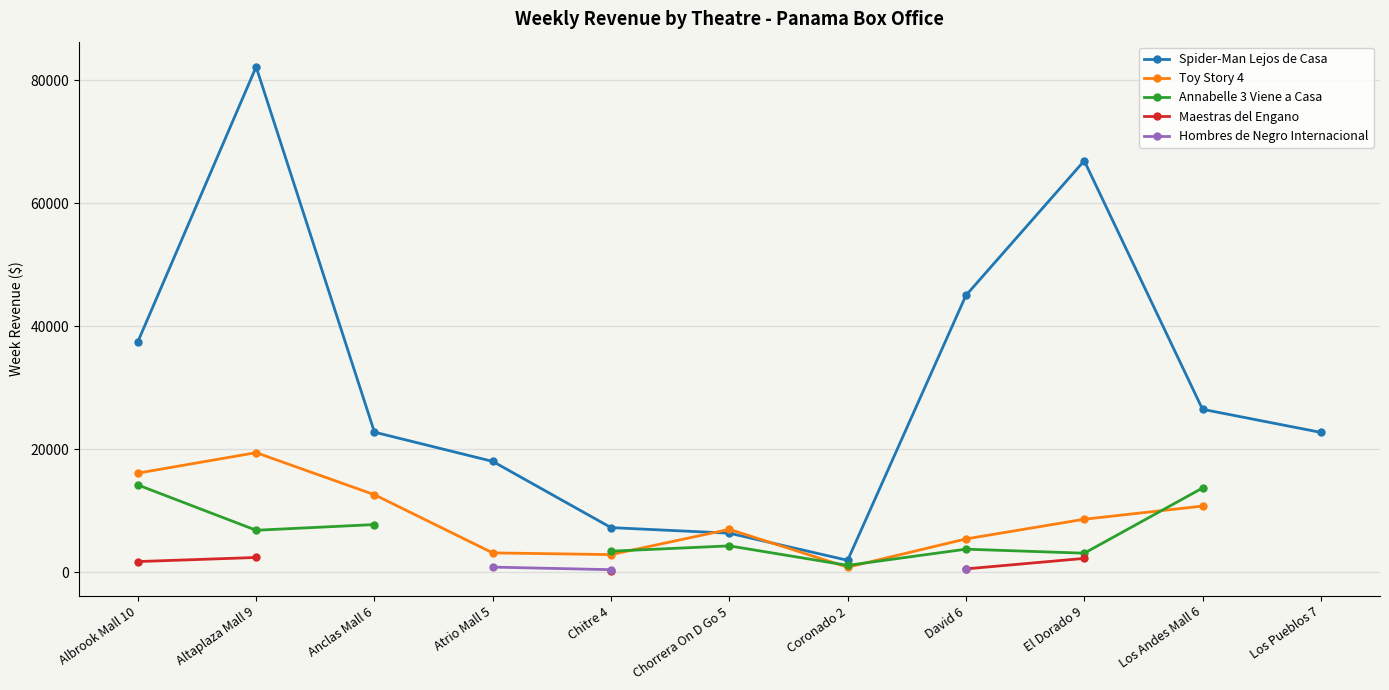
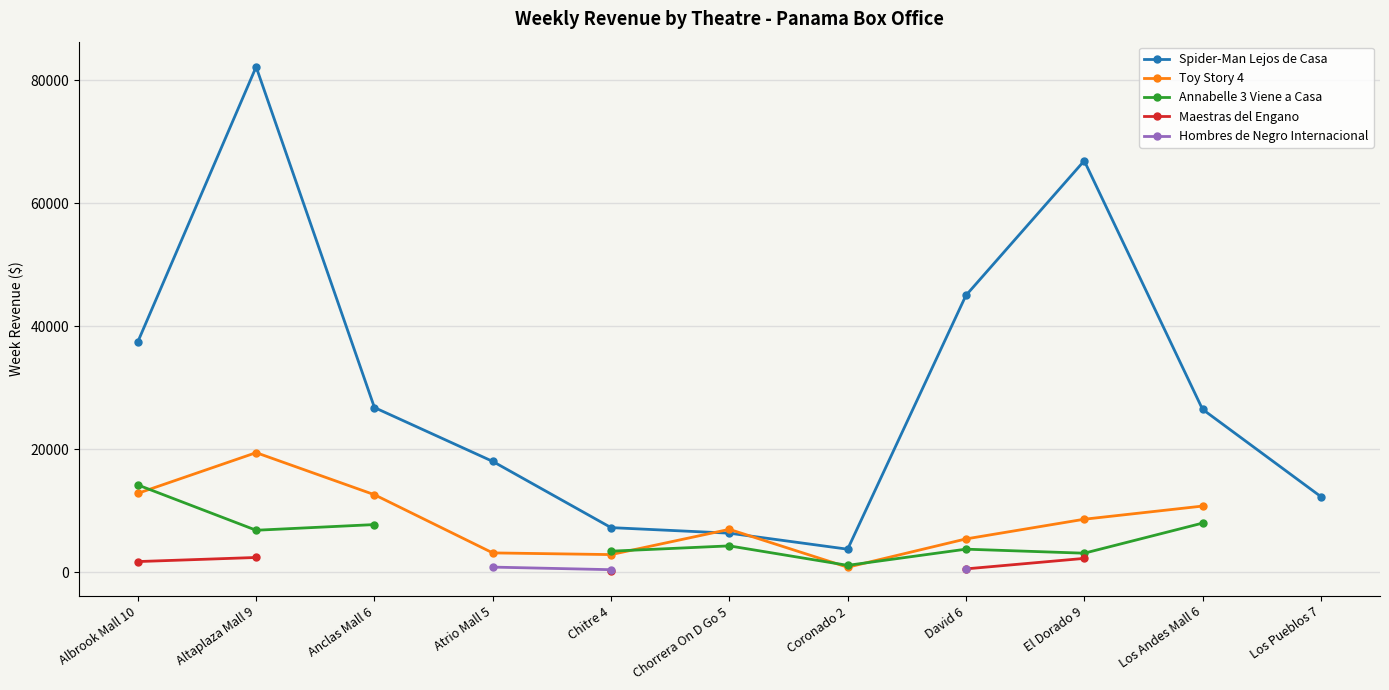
Toy Story 4, Albrook Mall 10: 16000 -> 13000
Spider-Man Lejos de Casa, Anclas Mall 6: 23000 -> 27000
Spider-Man Lejos de Casa, Coronado 2: 2000 -> 4000
Annabelle 3 Viene a Casa, Los Andes Mall 6: 14000 -> 8000
Spider-Man Lejos de Casa, Los Pueblos 7: 23000 -> 12000
